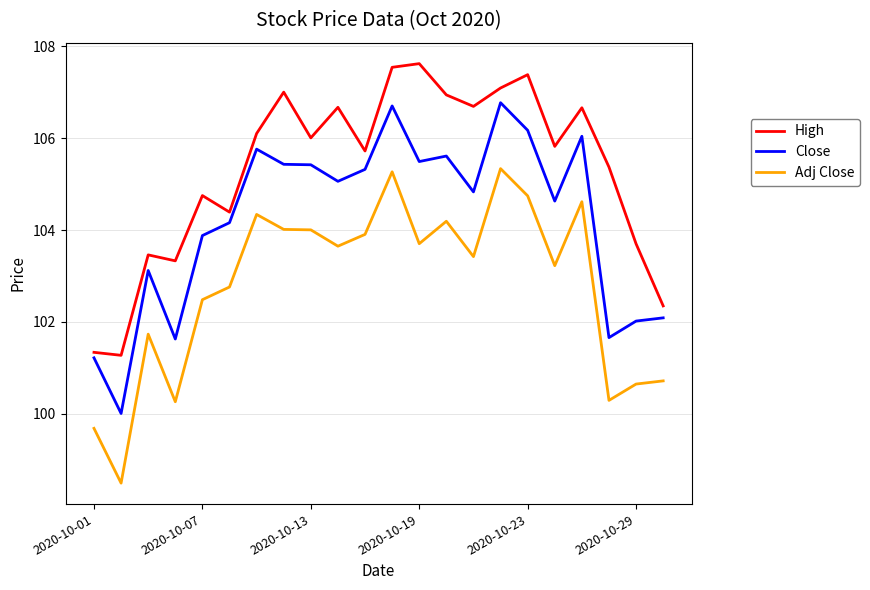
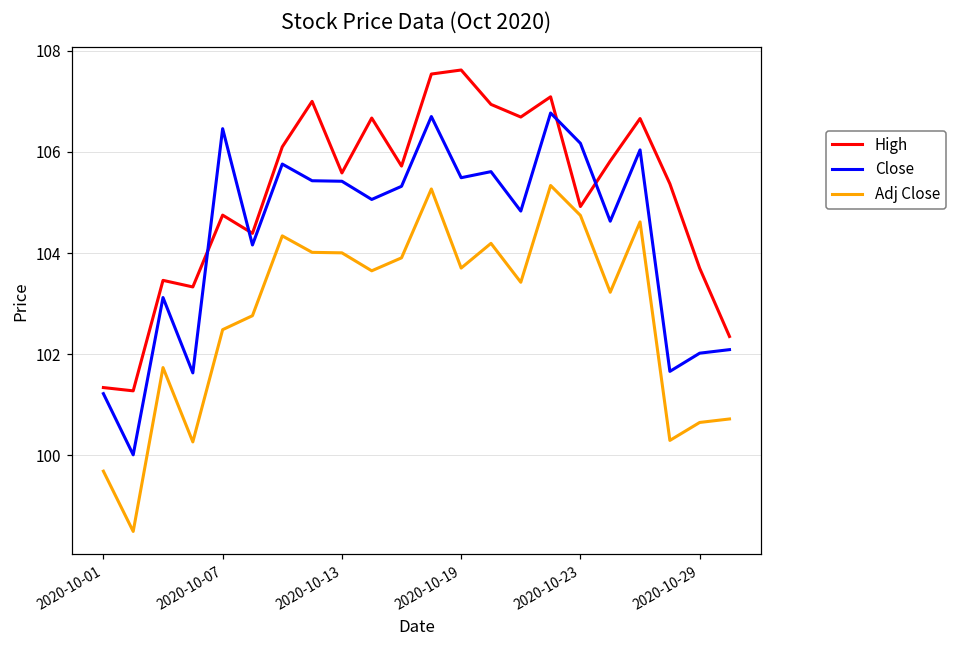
Close, 2020-10-07: 103.9 -> 106.5
High, 2020-10-13: 106.0 -> 105.6
High, 2020-10-23: 107.4 -> 104.9
